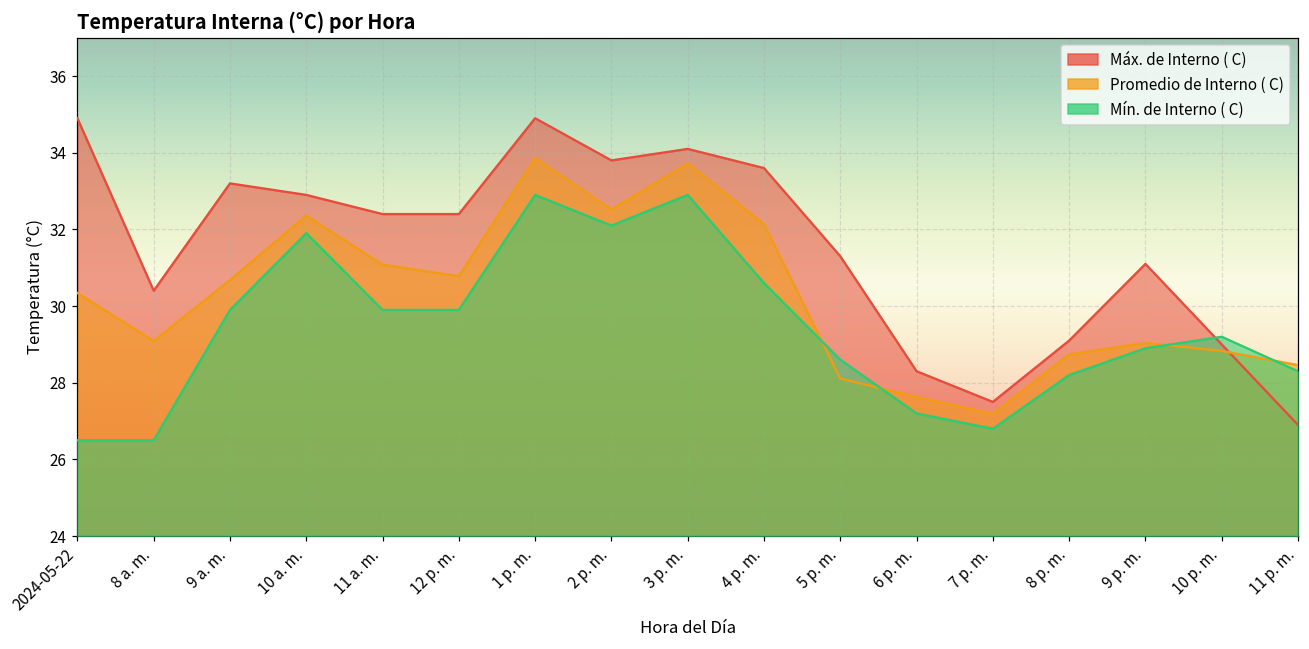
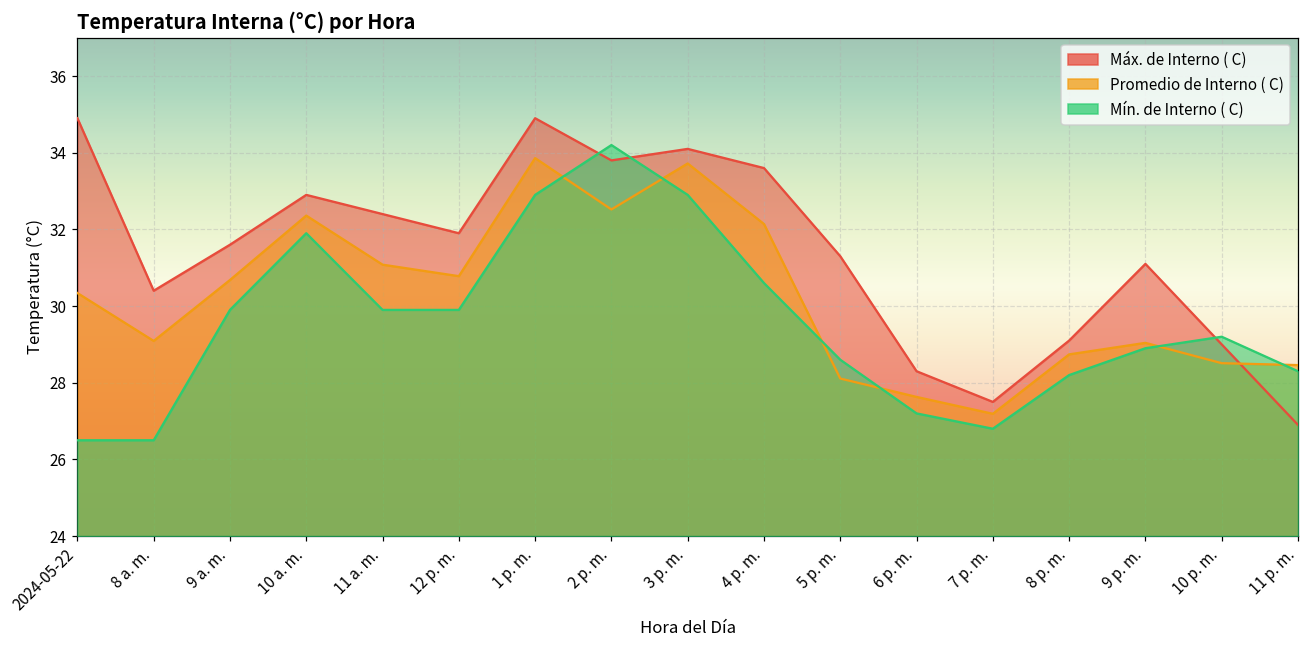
Máx. de Interno ( C), 9 a. m.: 33.2 -> 31.6
Máx. de Interno ( C), 12 p. m.: 32.4 -> 31.9
Mín. de Interno ( C), 2 p. m.: 32.1 -> 34.2
Promedio de Interno ( C), 10 p. m.: 28.8 -> 28.5
